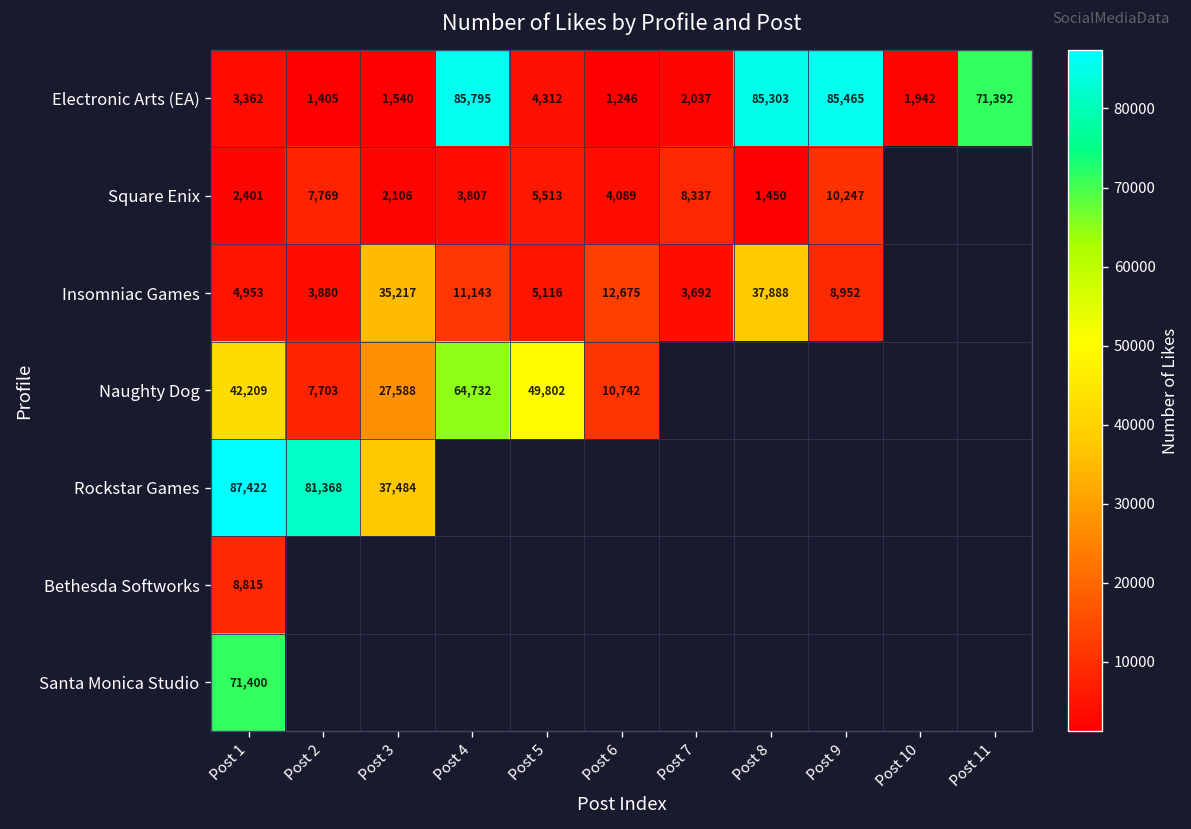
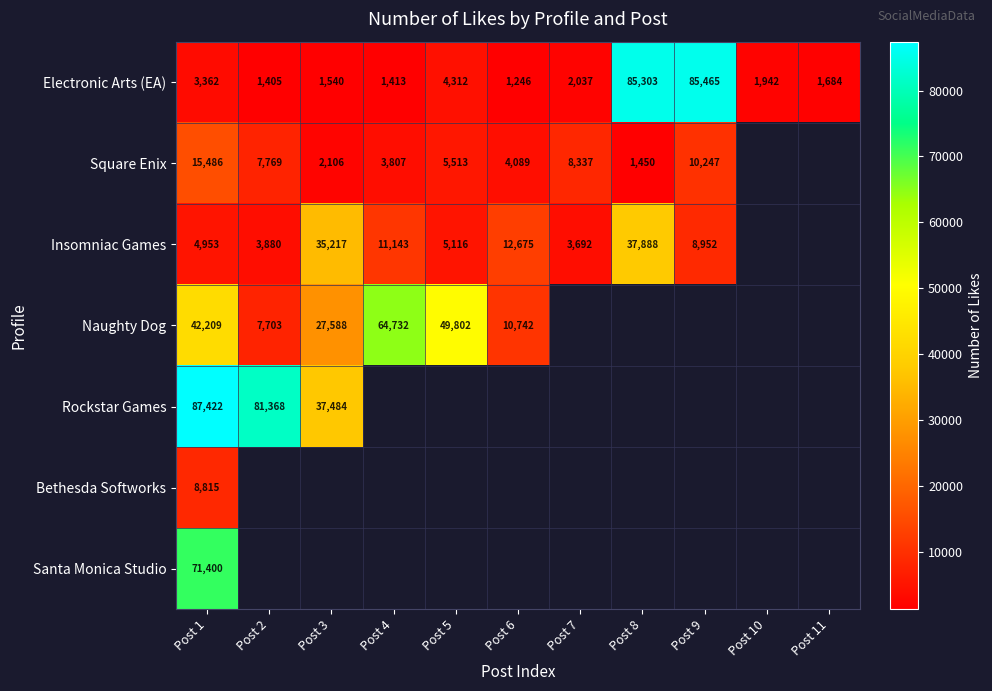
Electronic Arts (EA), Post 4: 85,795 -> 1,413
Electronic Arts (EA), Post 11: 71,392 -> 1,684
Square Enix, Post 1: 2,401 -> 15,486
